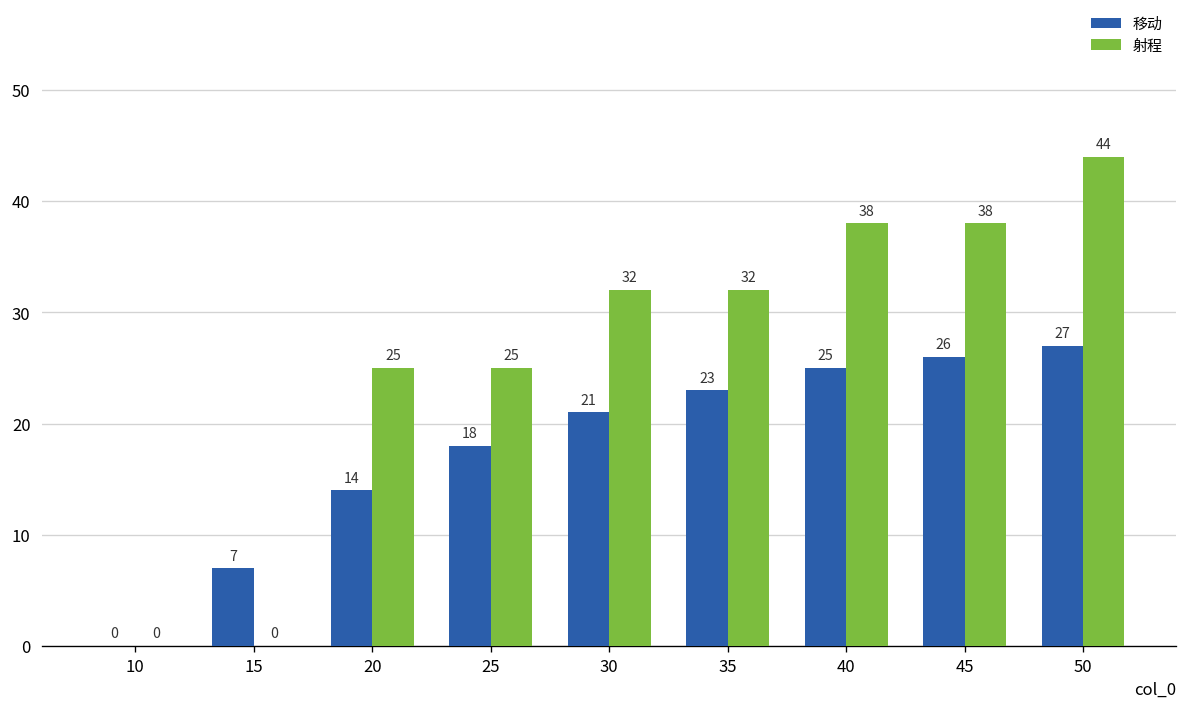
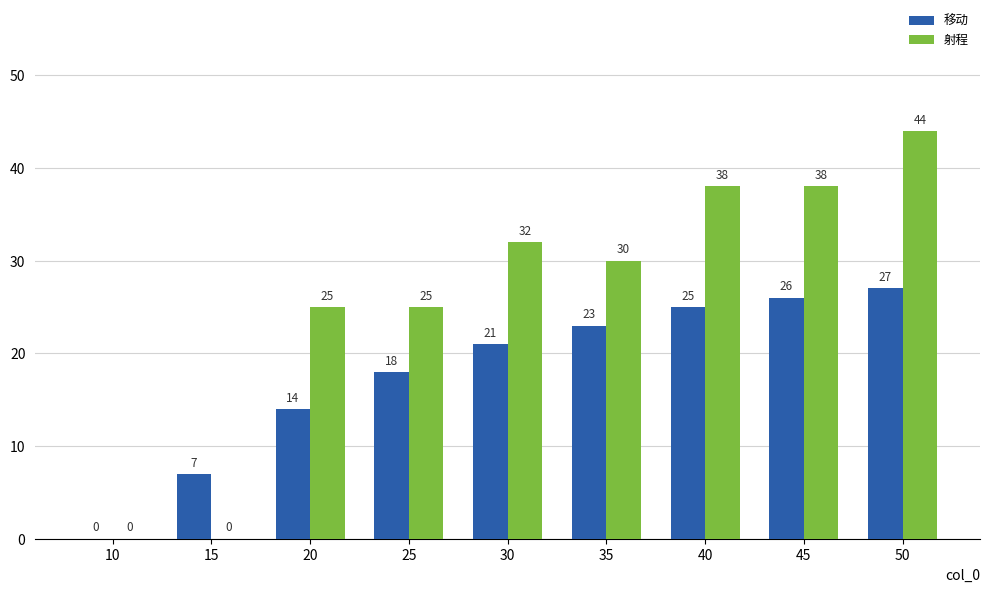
射程, 35: 32 -> 30
